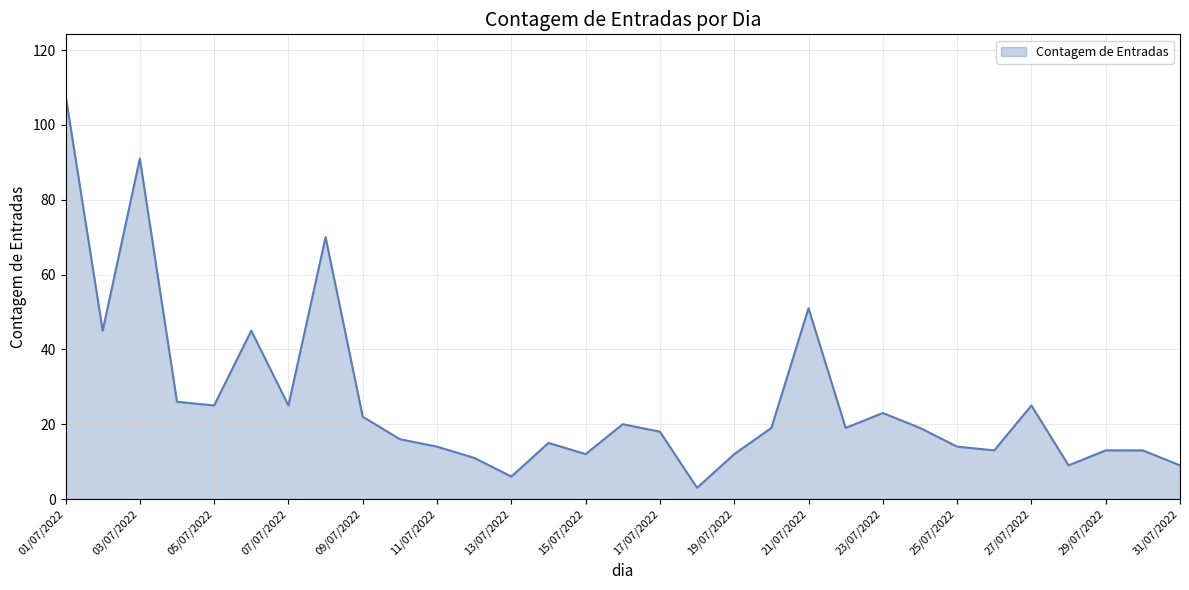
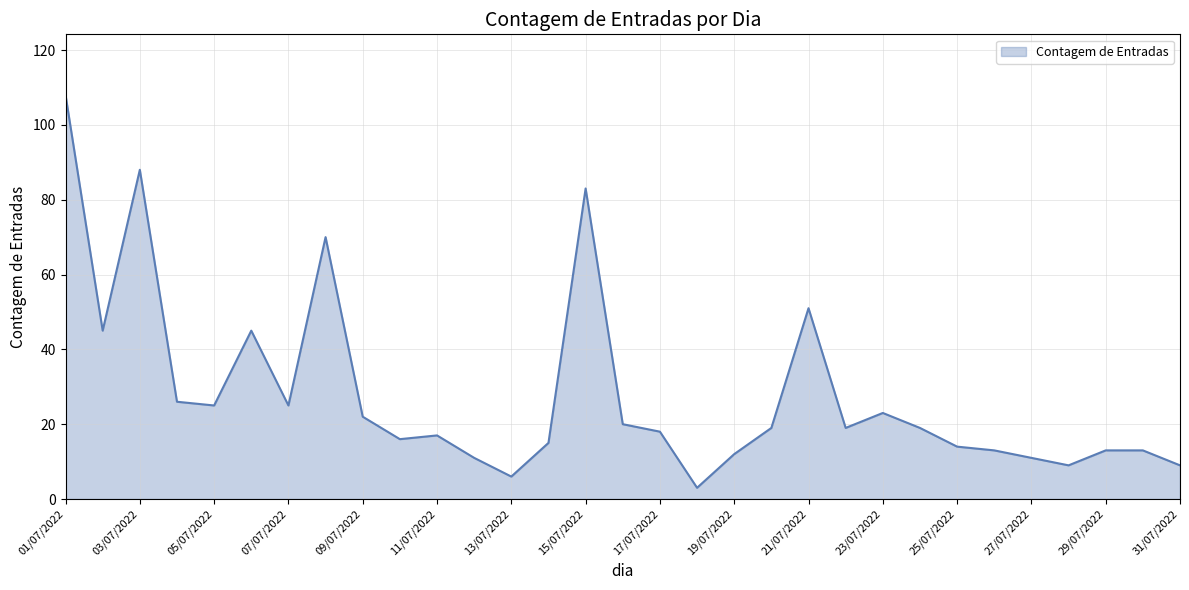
03/07/2022: 91 -> 88
11/07/2022: 14 -> 17
15/07/2022: 12 -> 83
27/07/2022: 25 -> 11
